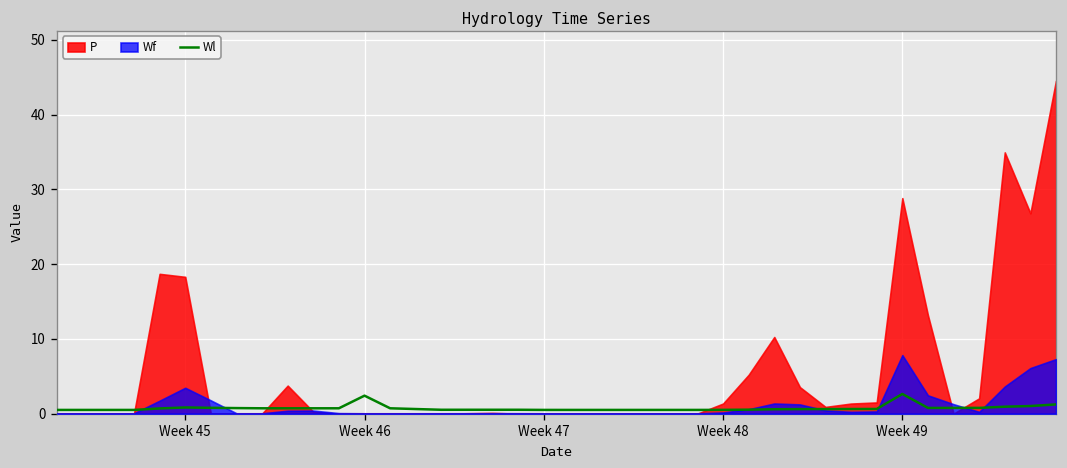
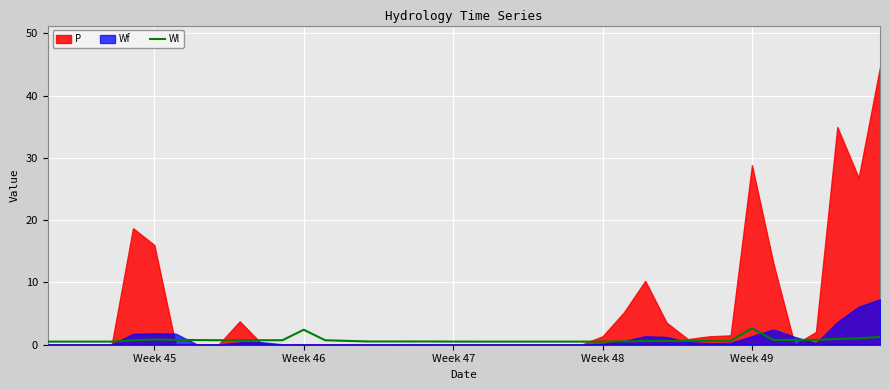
P, Week 45: 18 -> 16
Wf, Week 45: 3 -> 2
Wf, Week 49: 8 -> 1
